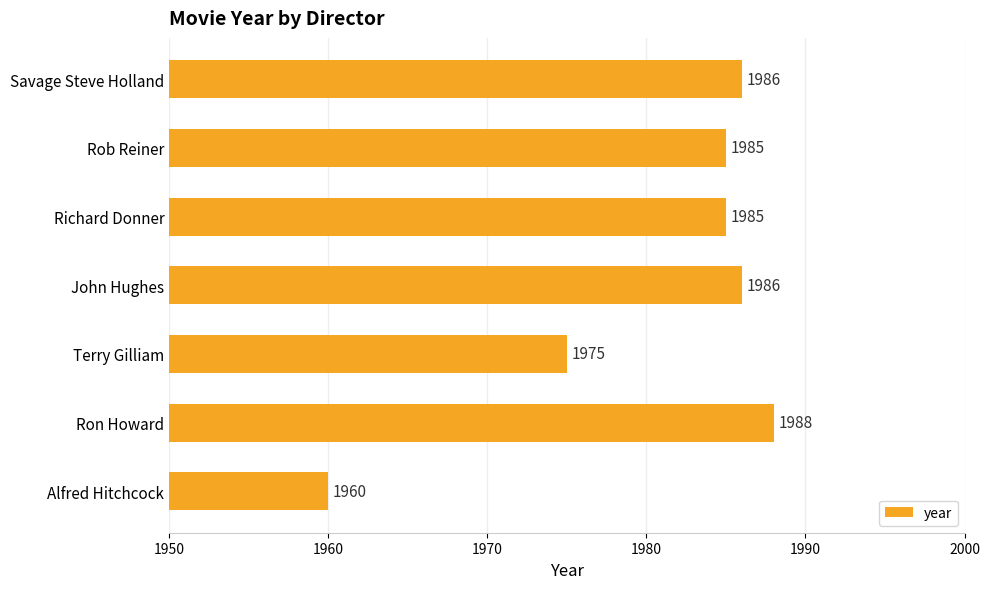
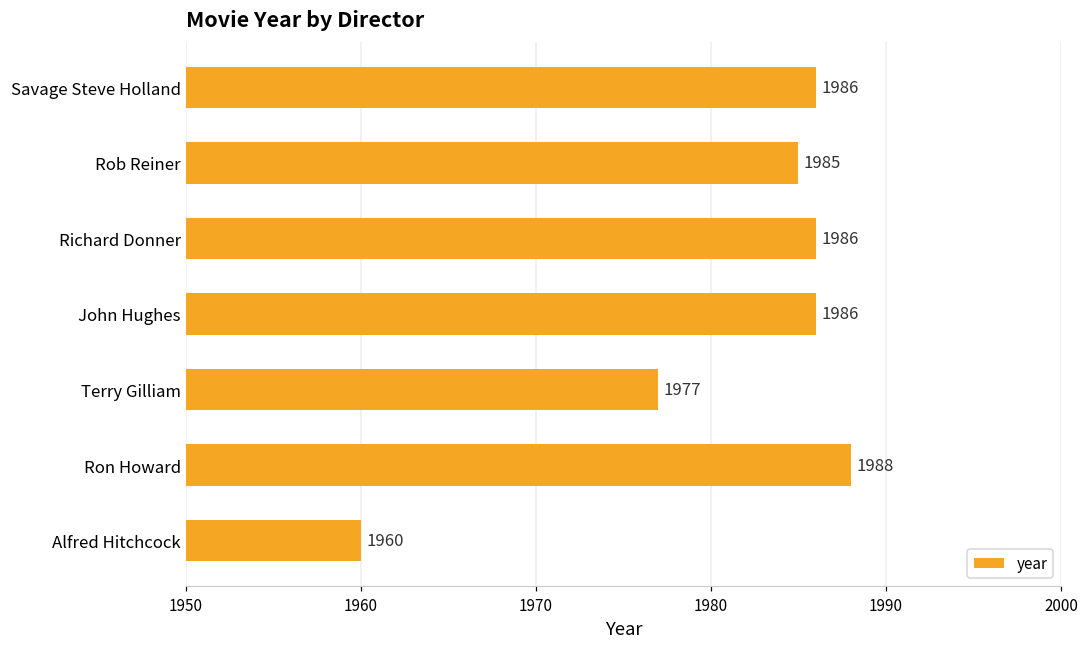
Richard Donner: 1985 -> 1986
Terry Gilliam: 1975 -> 1977
